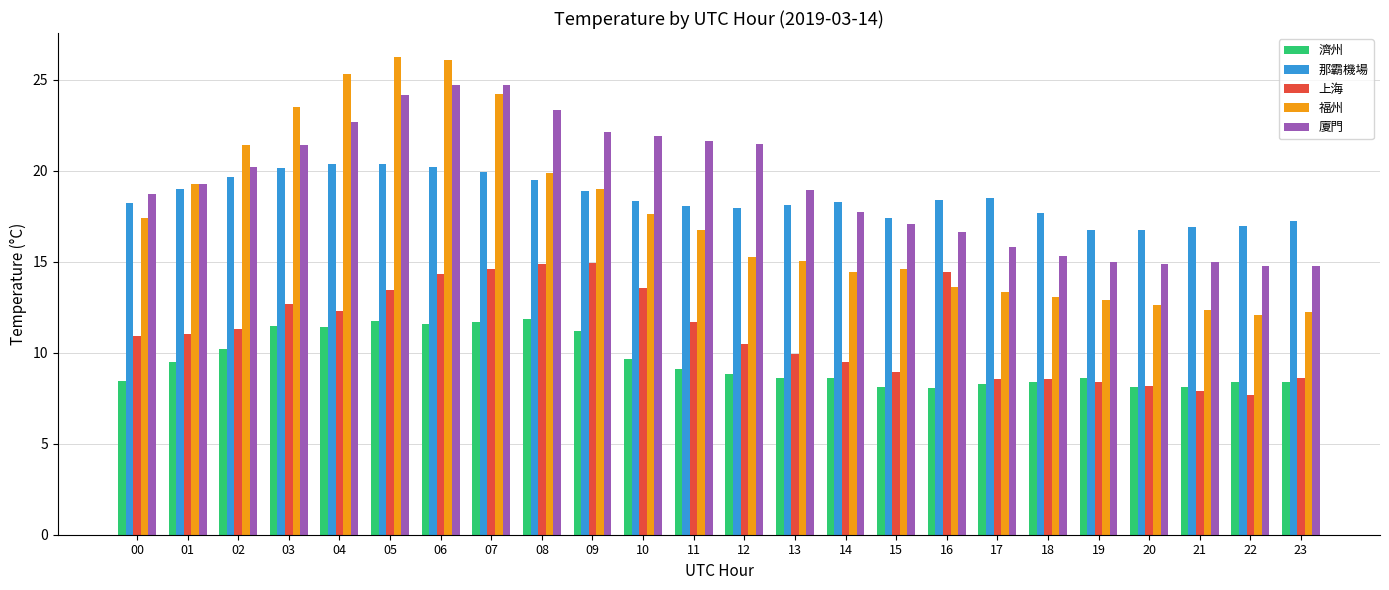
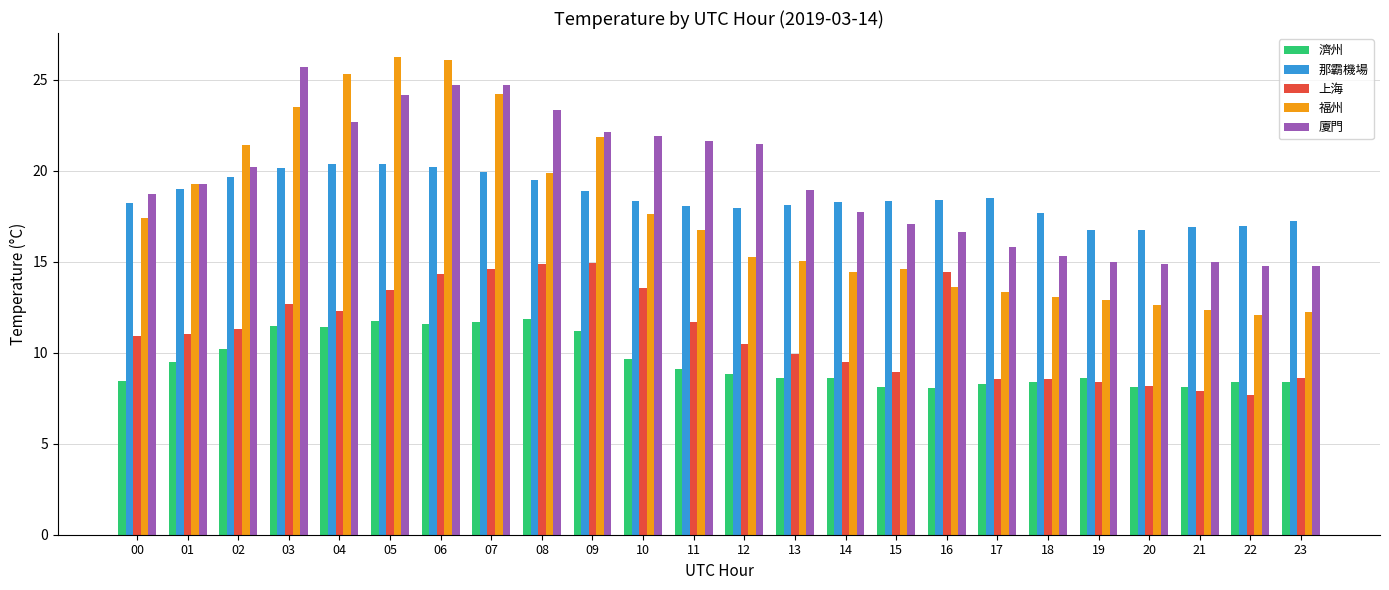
廈門, 03: 21.4 -> 25.7
福州, 09: 19.0 -> 21.9
那霸機場, 15: 17.4 -> 18.3
